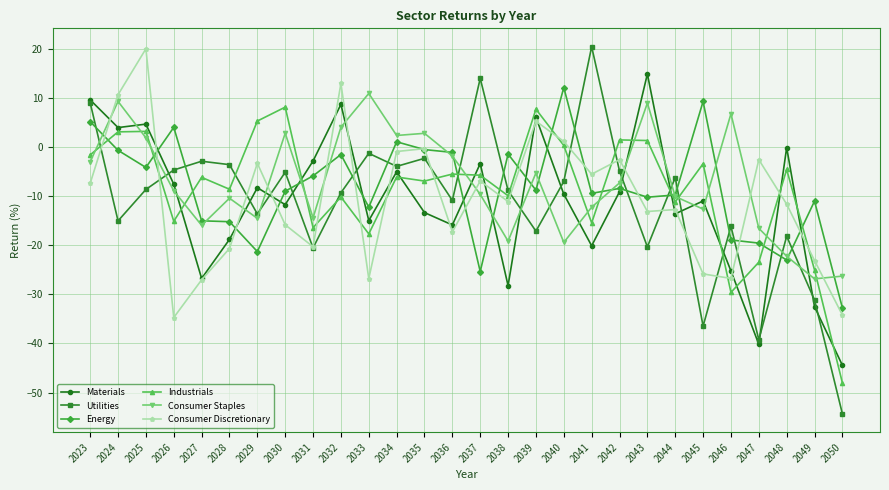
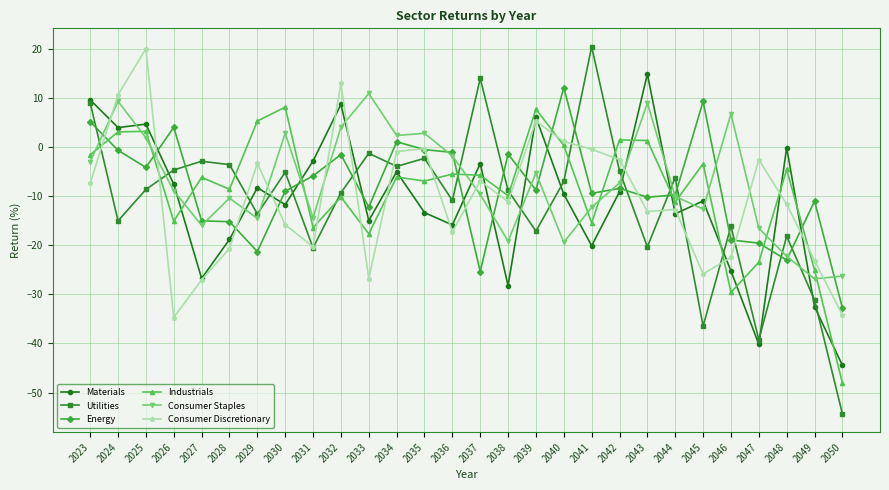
Consumer Discretionary, 2041: -6 -> 0
Consumer Discretionary, 2046: -27 -> -22
